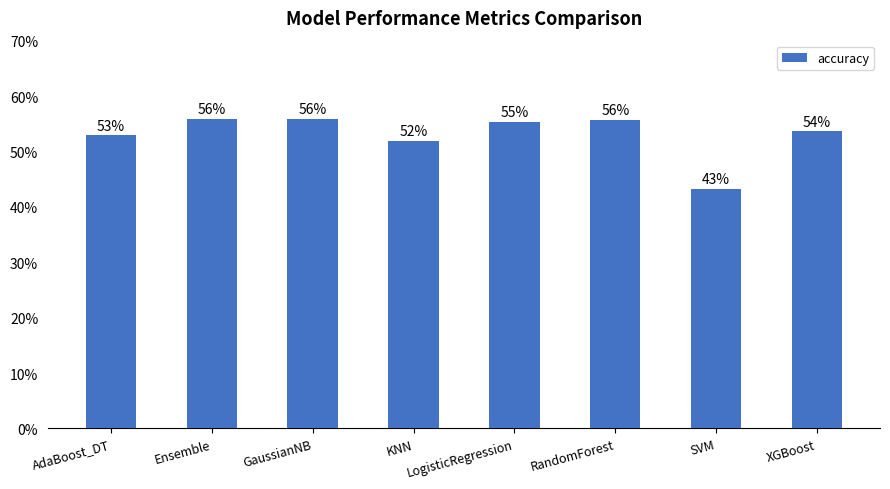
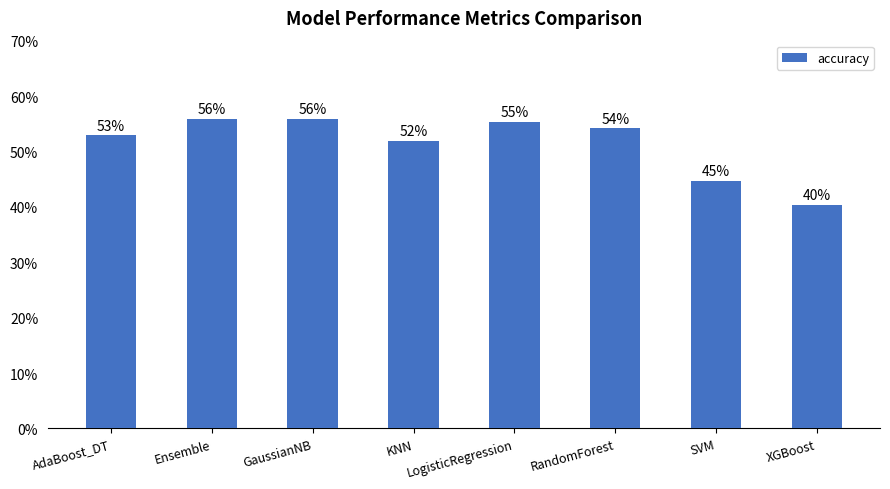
RandomForest: 56% -> 54%
SVM: 43% -> 45%
XGBoost: 54% -> 40%
